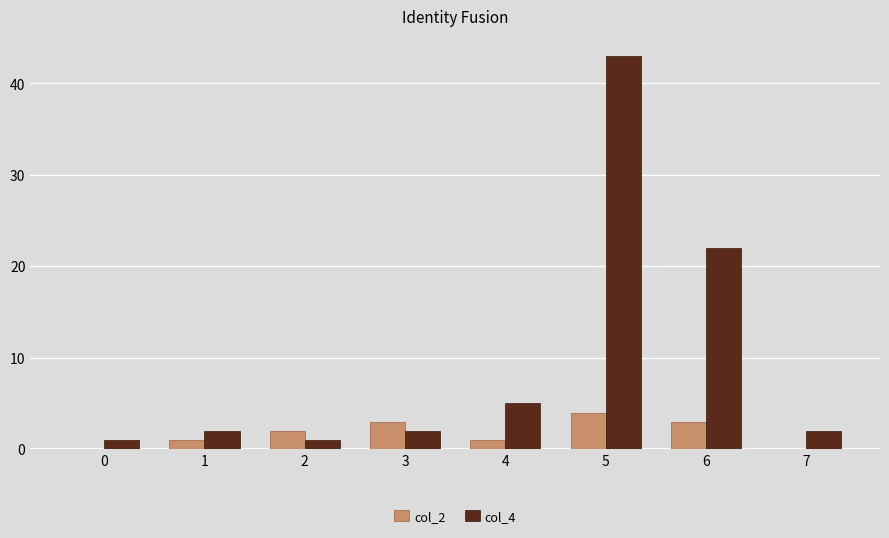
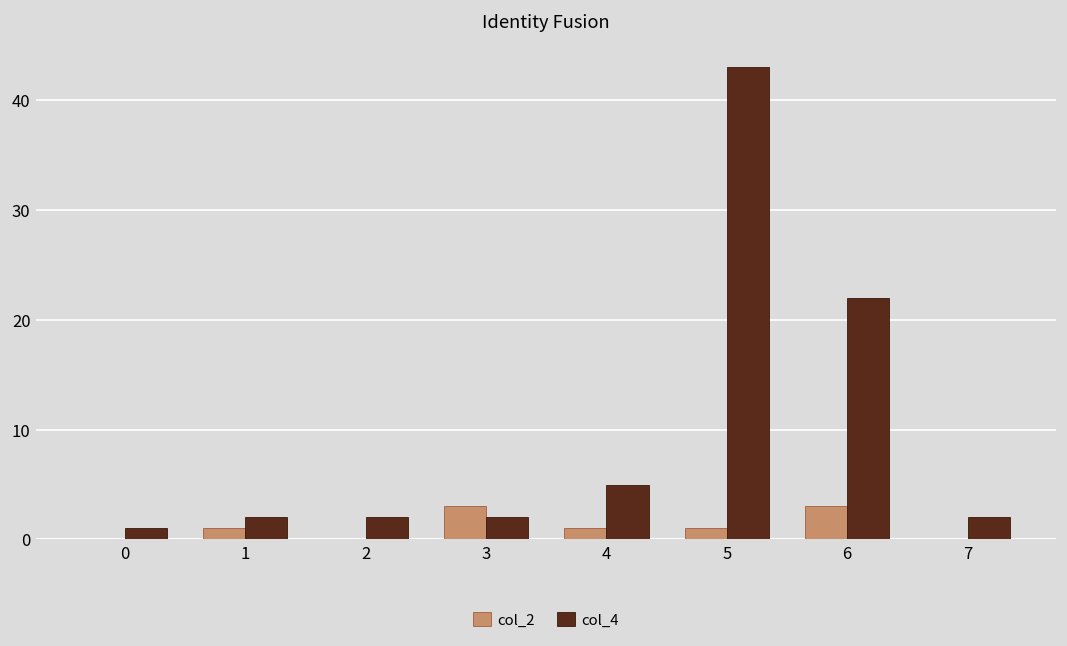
col_2, 2: 2 -> 0
col_4, 2: 1 -> 2
col_2, 5: 4 -> 1
